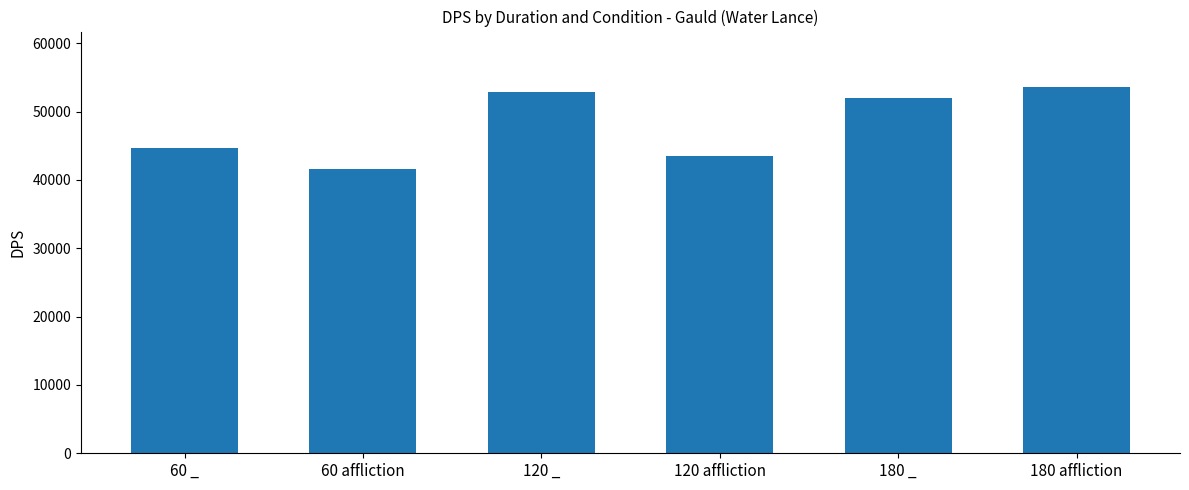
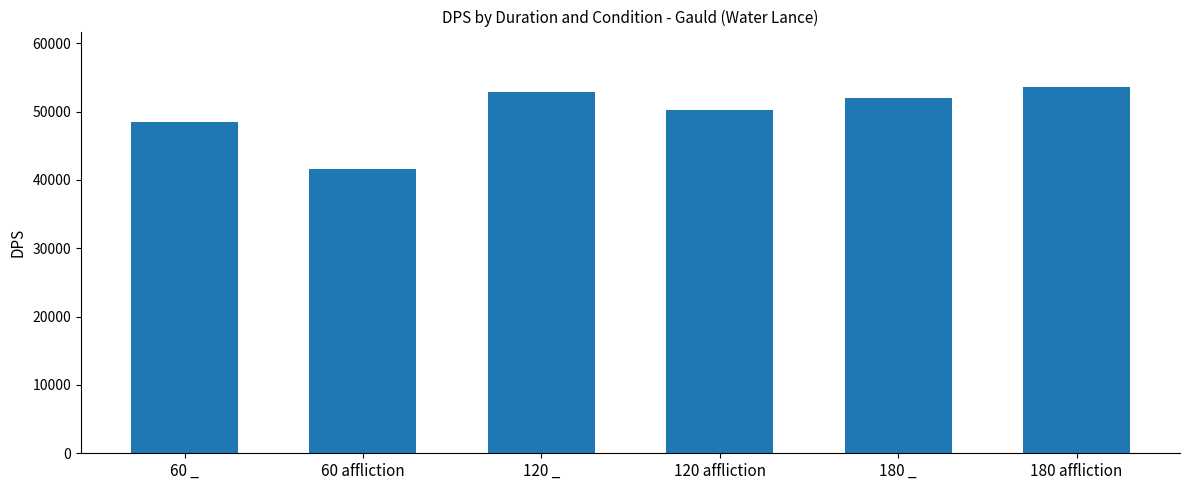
60 _: 45000 -> 48000
120 affliction: 44000 -> 50000
